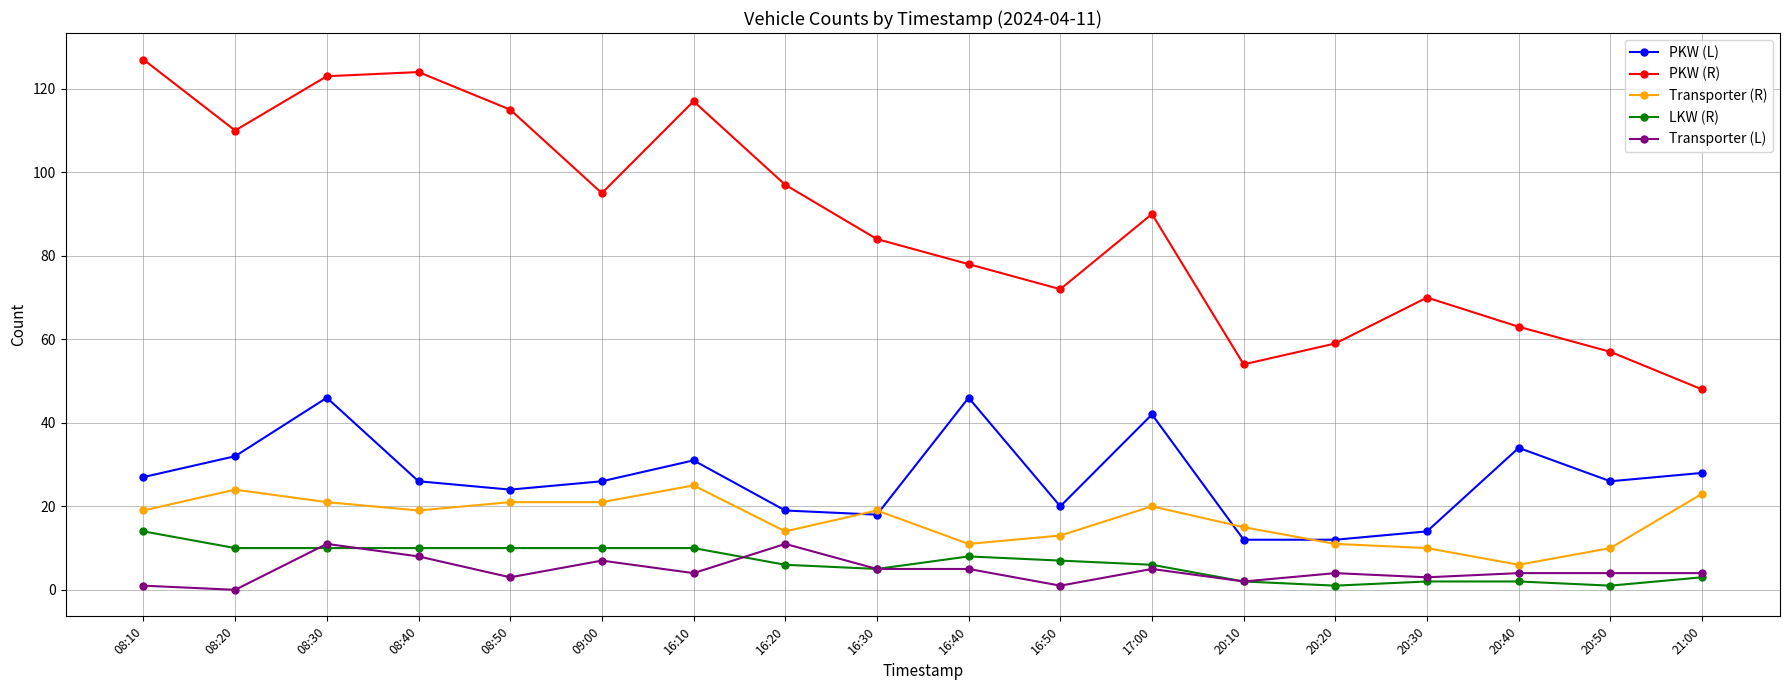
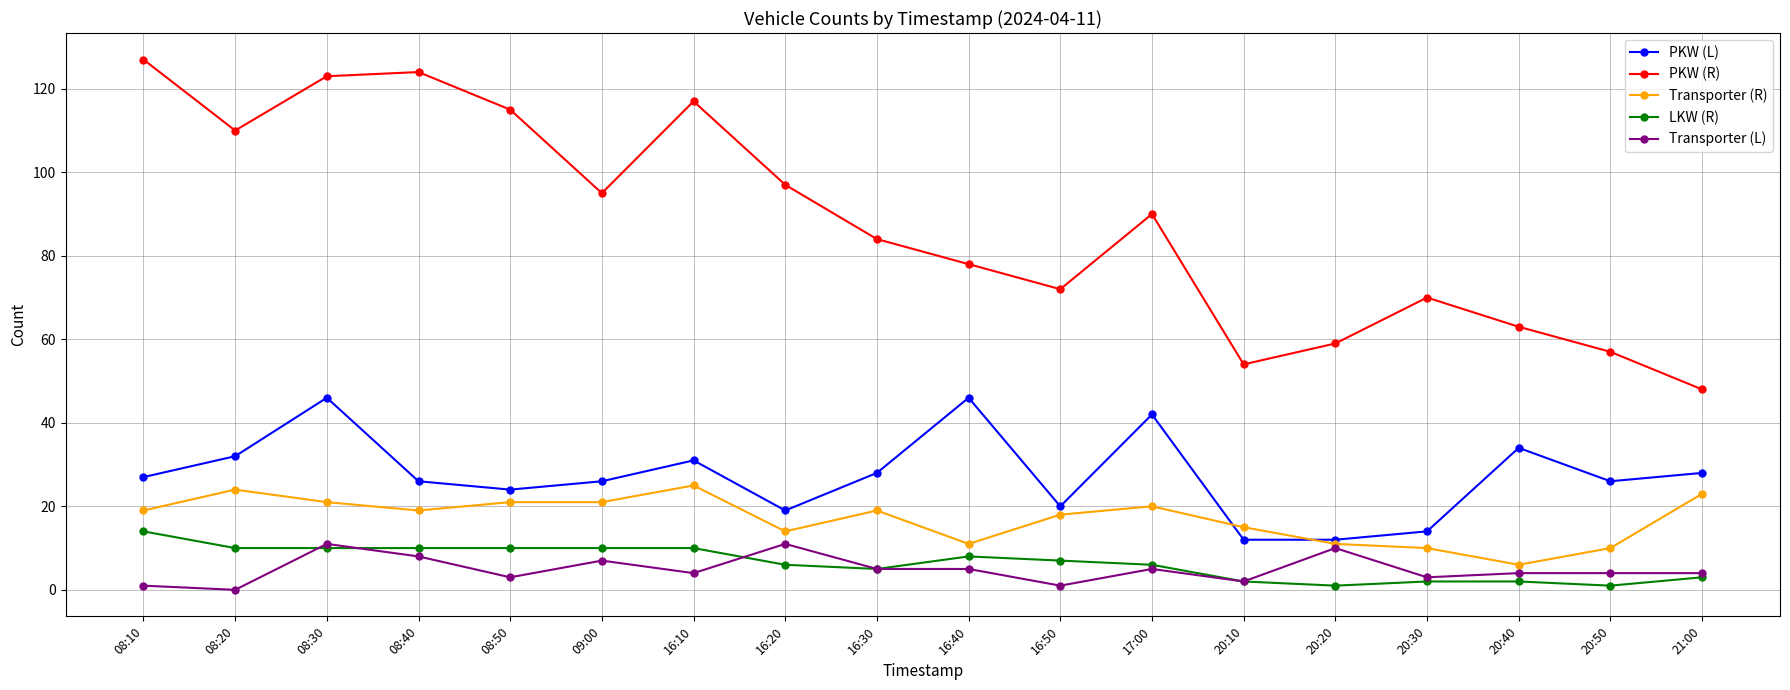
PKW (L), 16:30: 18 -> 28
Transporter (R), 16:50: 13 -> 18
Transporter (L), 20:20: 4 -> 10
